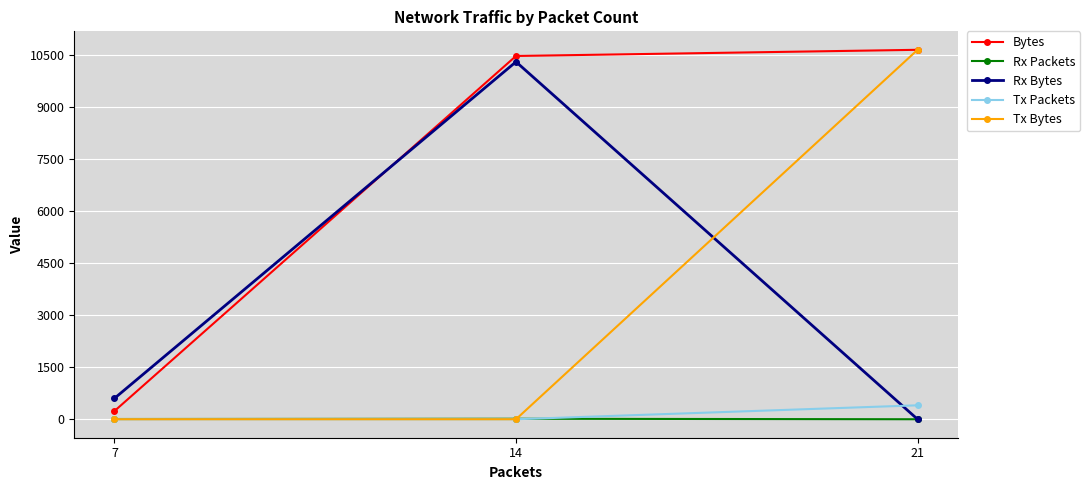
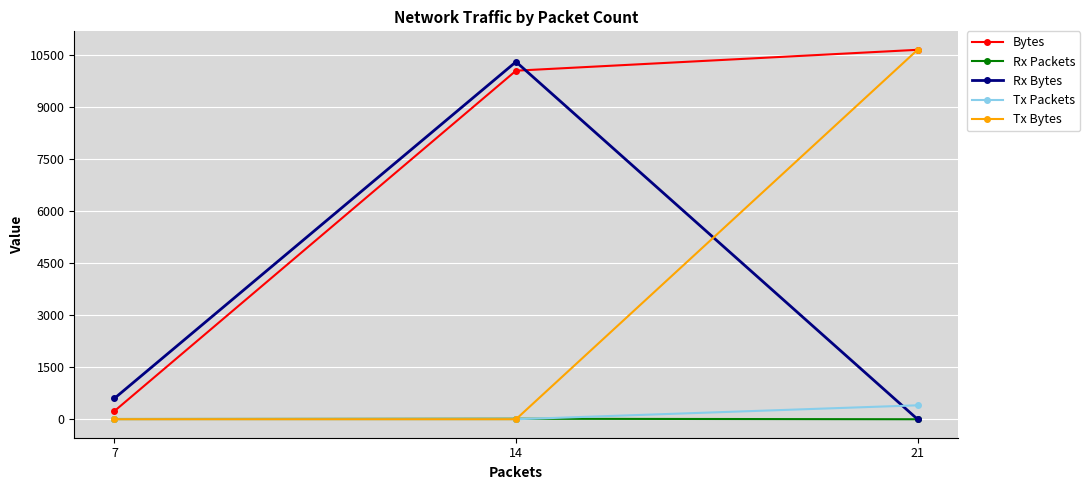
Bytes, 14: 10500 -> 10100
